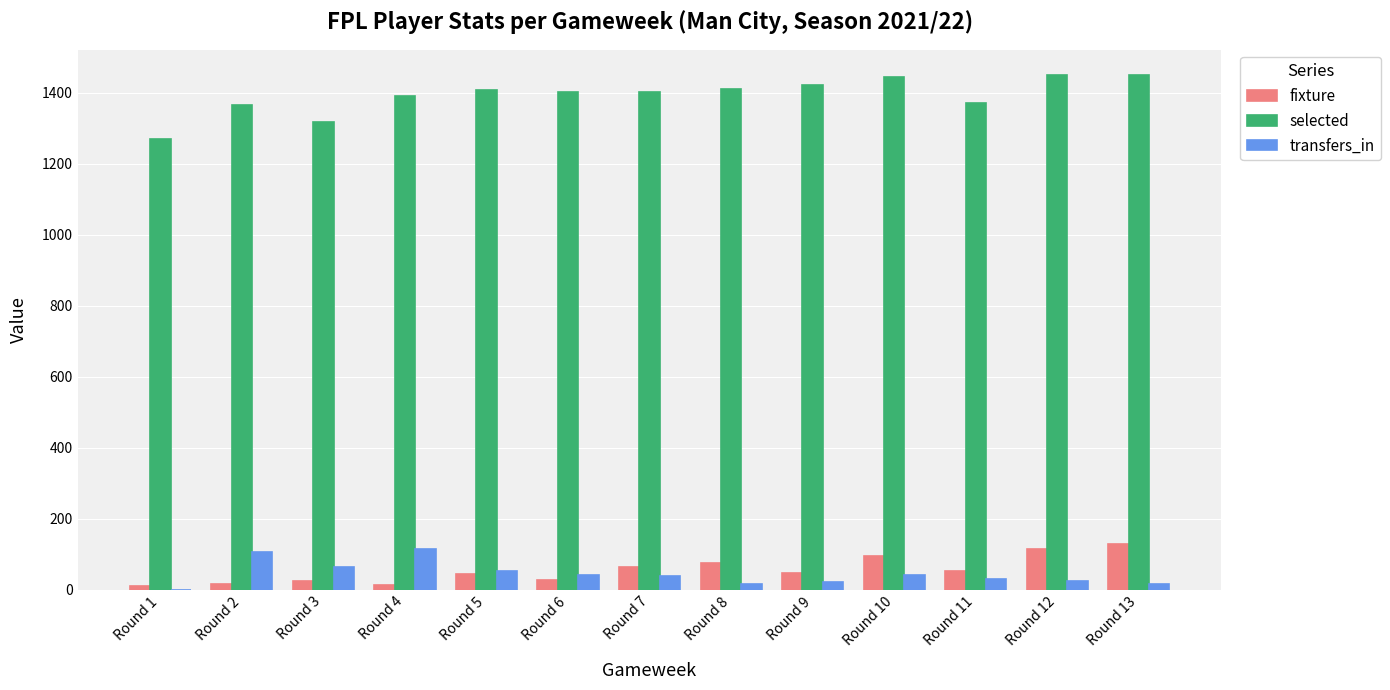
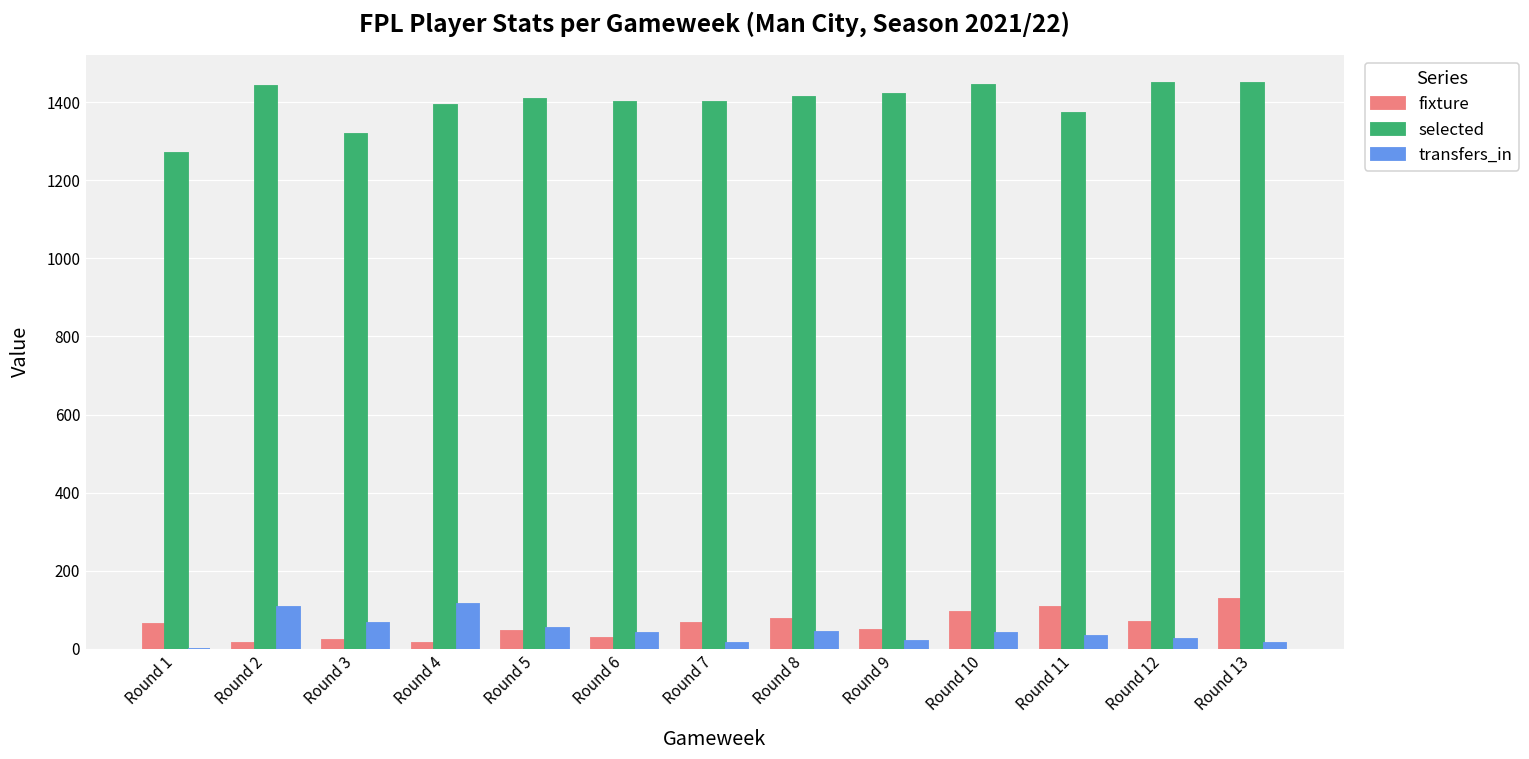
fixture, Round 1: 10 -> 60
selected, Round 2: 1370 -> 1440
transfers_in, Round 7: 40 -> 20
transfers_in, Round 8: 20 -> 40
fixture, Round 11: 50 -> 110
fixture, Round 12: 120 -> 70
